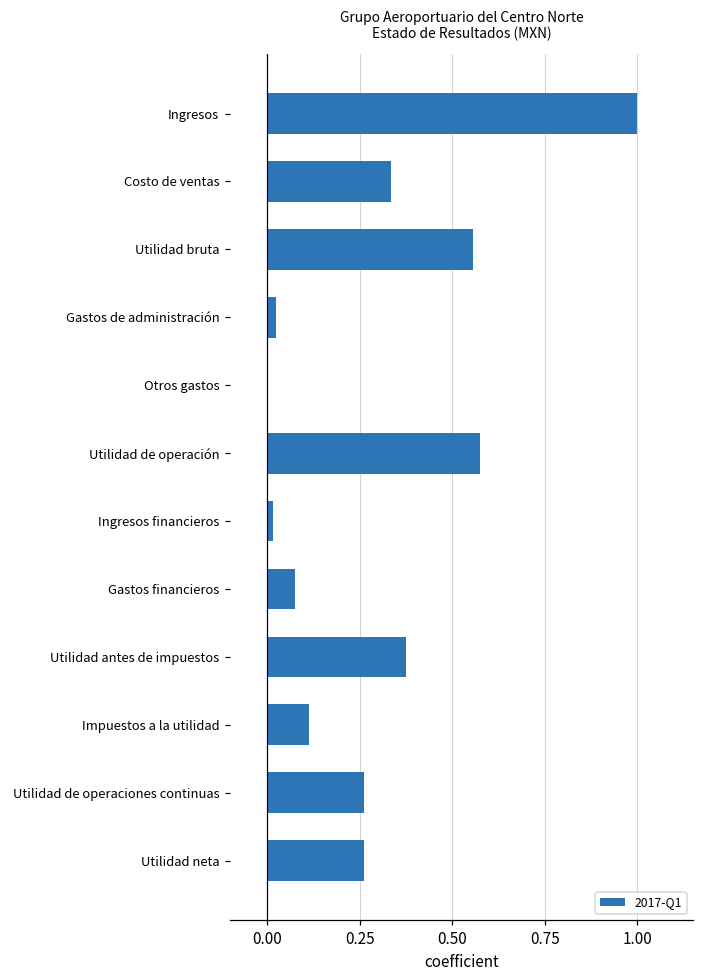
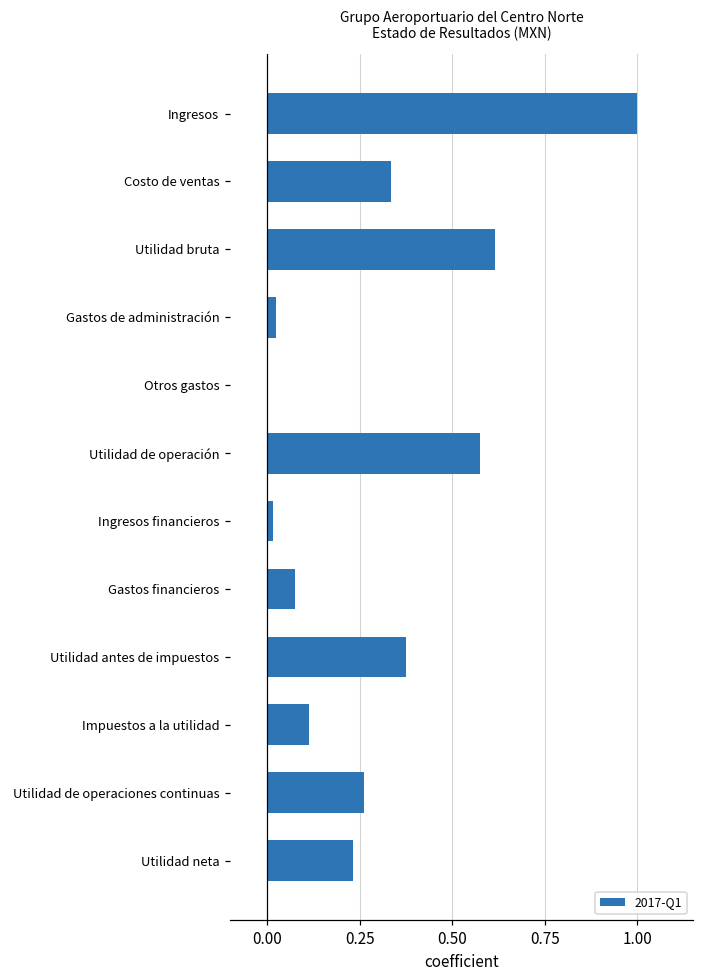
Utilidad bruta: 0.55 -> 0.61
Utilidad neta: 0.26 -> 0.23
